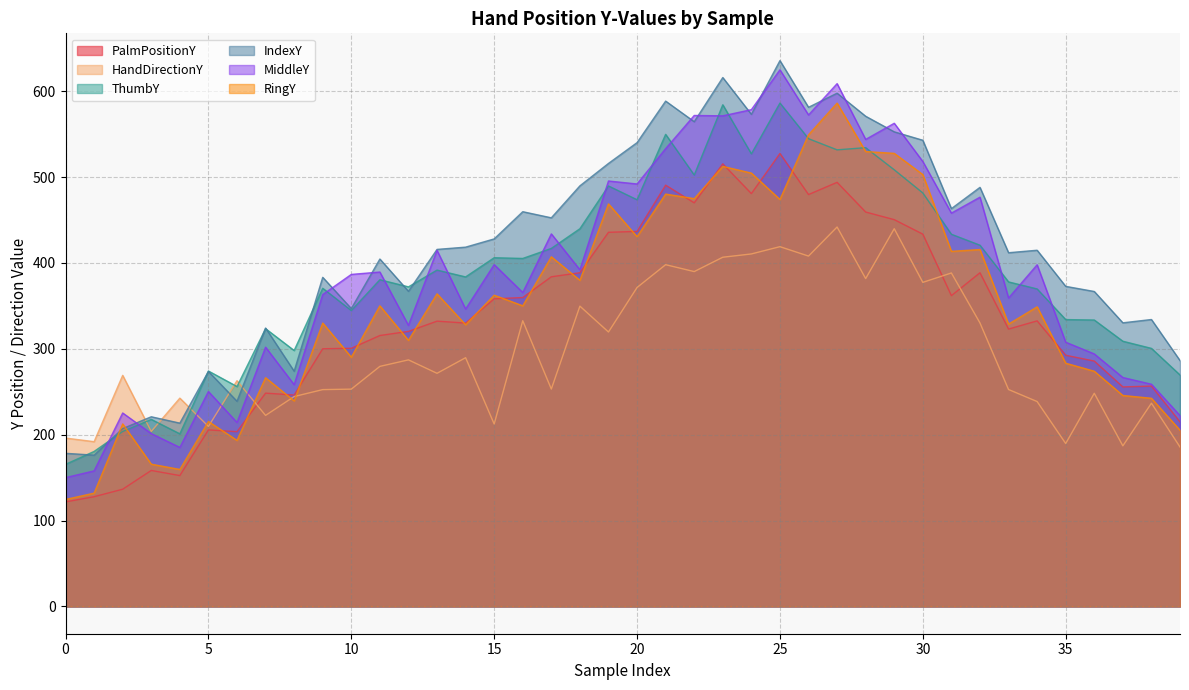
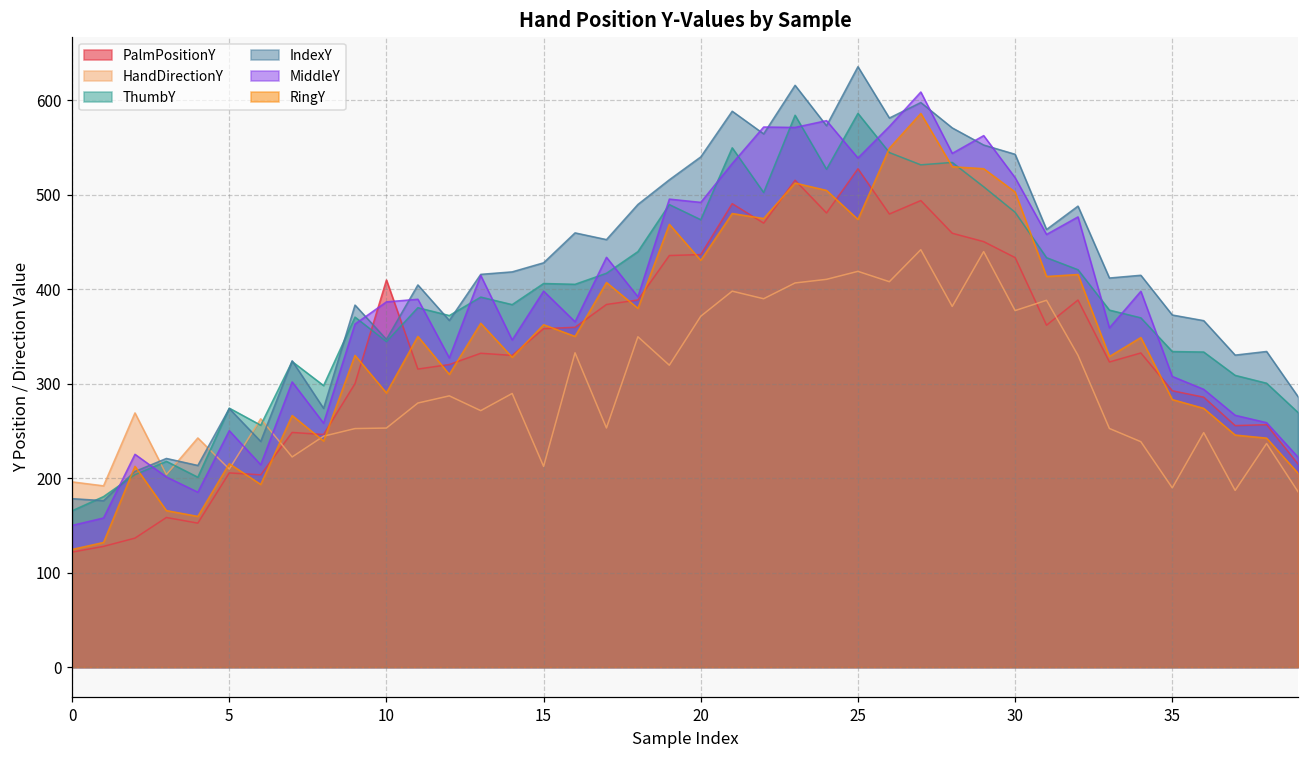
PalmPositionY, 10: 300 -> 410
MiddleY, 25: 620 -> 540
